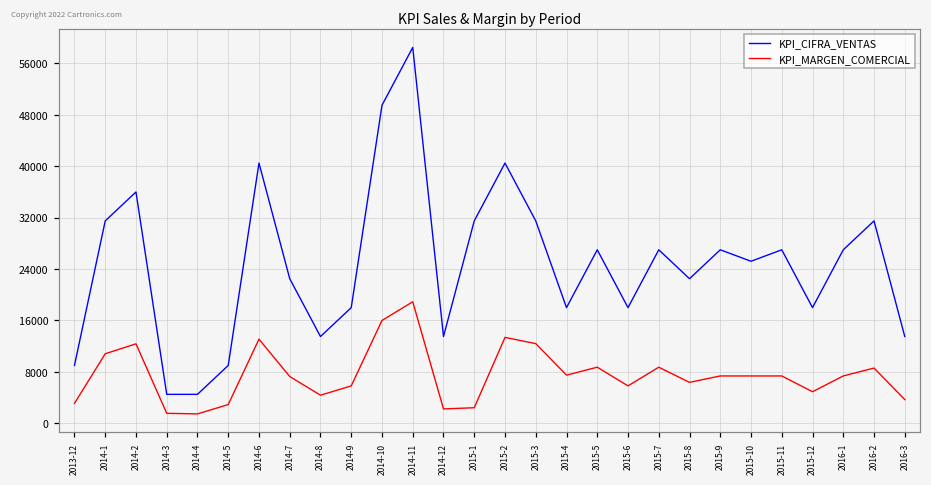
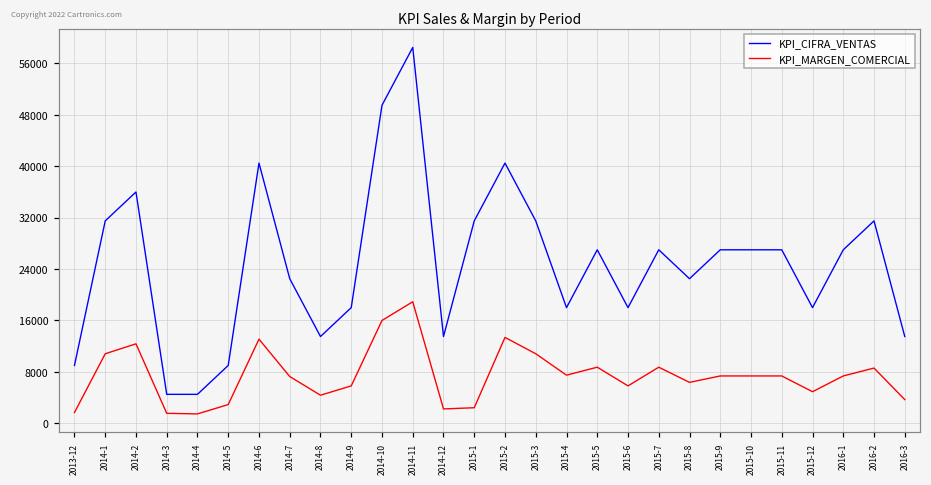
KPI_MARGEN_COMERCIAL, 2013-12: 3000 -> 2000
KPI_MARGEN_COMERCIAL, 2015-3: 12000 -> 11000
KPI_CIFRA_VENTAS, 2015-10: 25000 -> 27000
